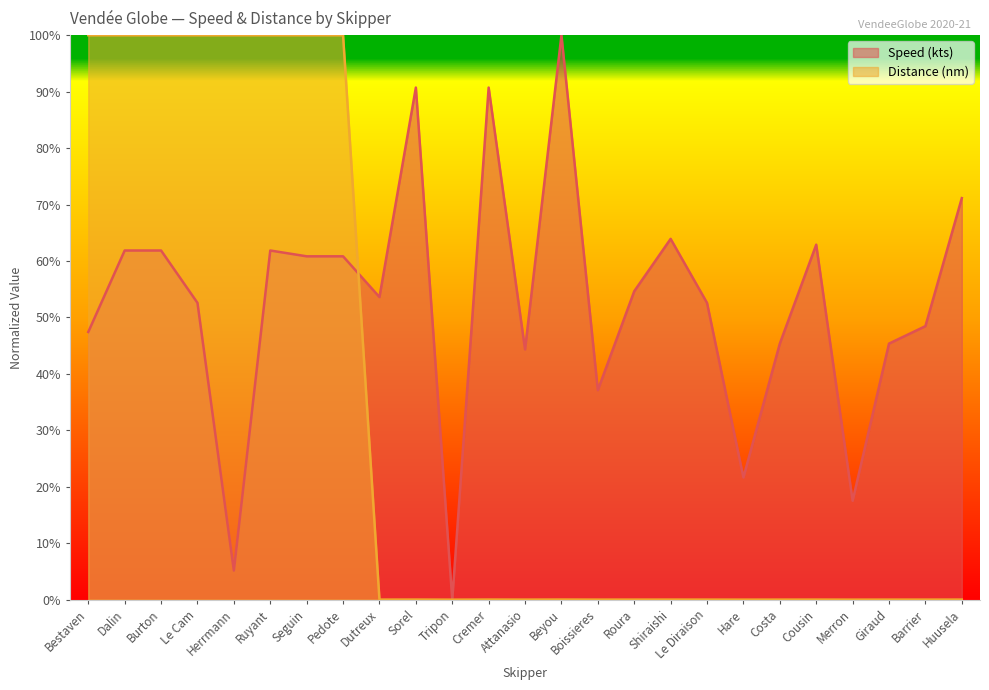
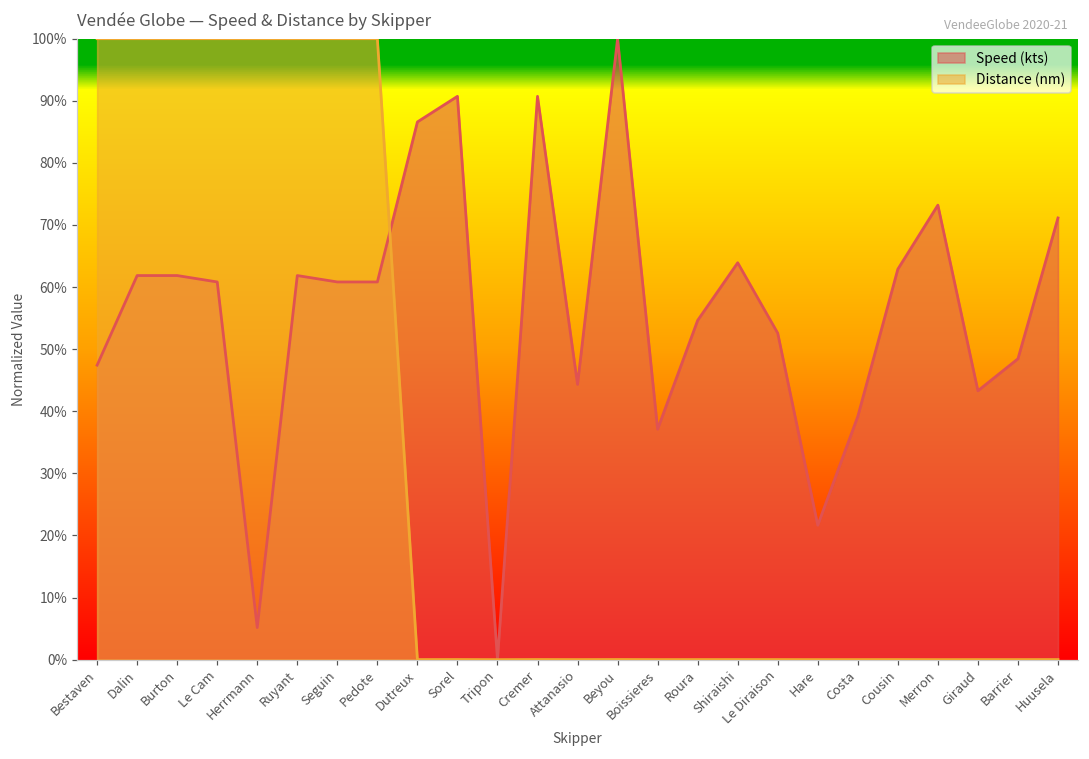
Speed (kts), Le Cam: 53% -> 61%
Speed (kts), Dutreux: 54% -> 87%
Speed (kts), Costa: 45% -> 39%
Speed (kts), Merron: 18% -> 73%
Speed (kts), Giraud: 45% -> 43%
